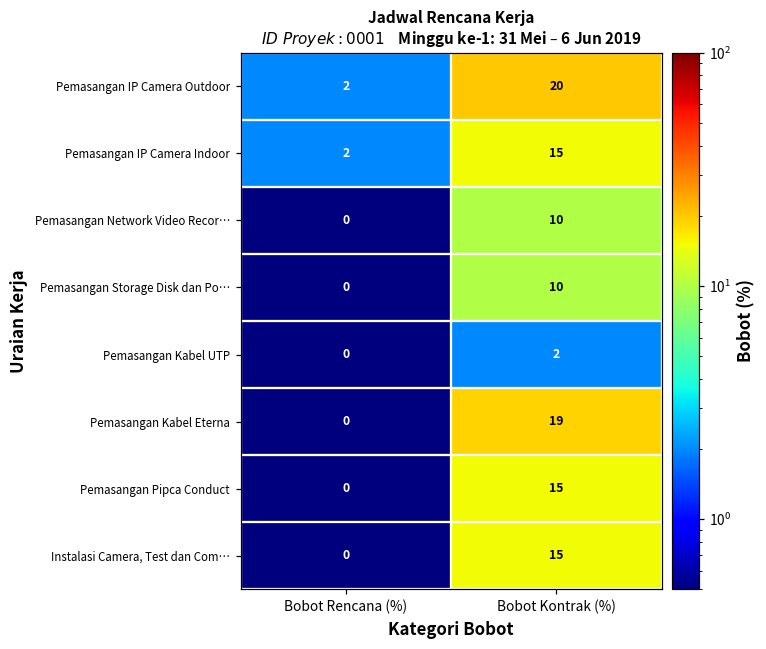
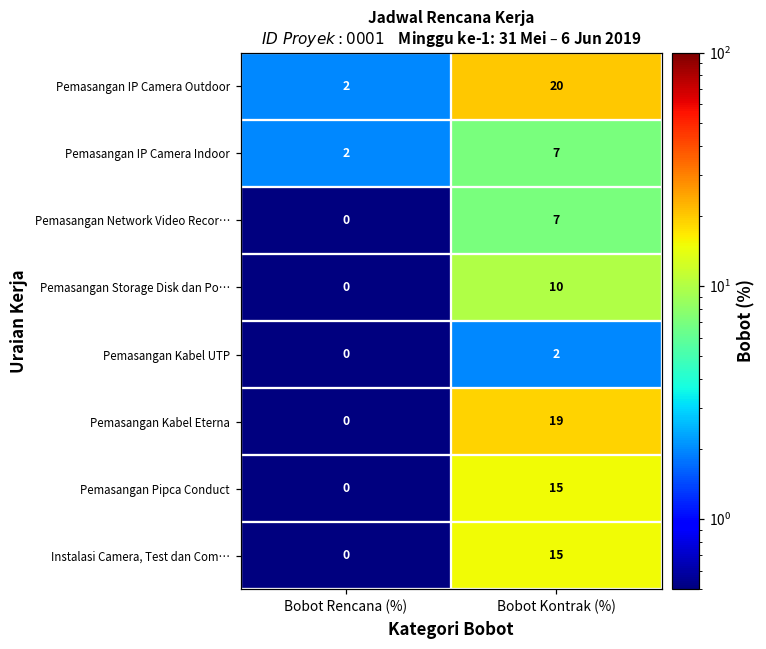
Pemasangan IP Camera Indoor, Bobot Kontrak (%): 15 -> 7
Pemasangan Network Video Recor…, Bobot Kontrak (%): 10 -> 7
